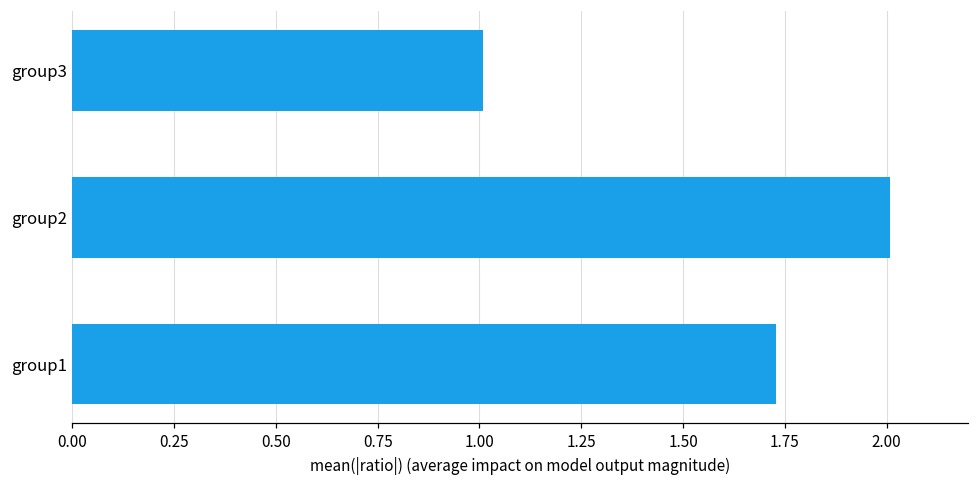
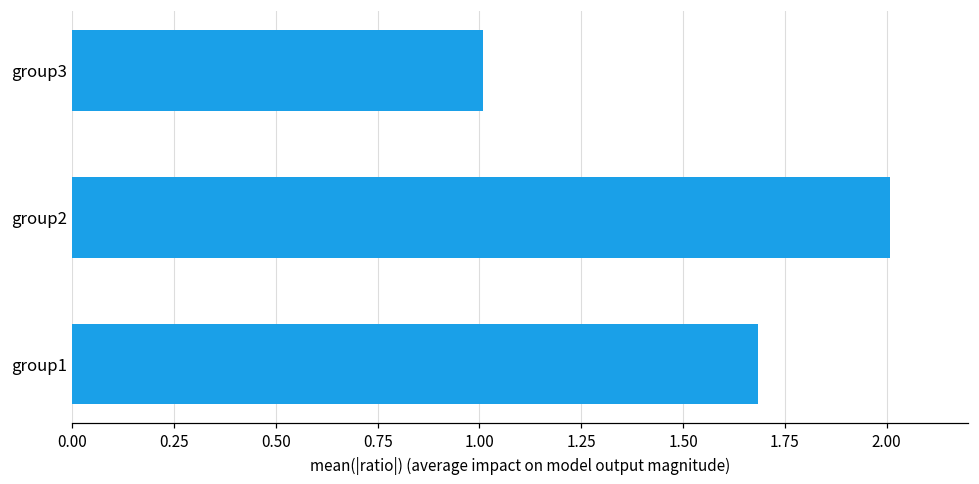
group1: 1.73 -> 1.69
